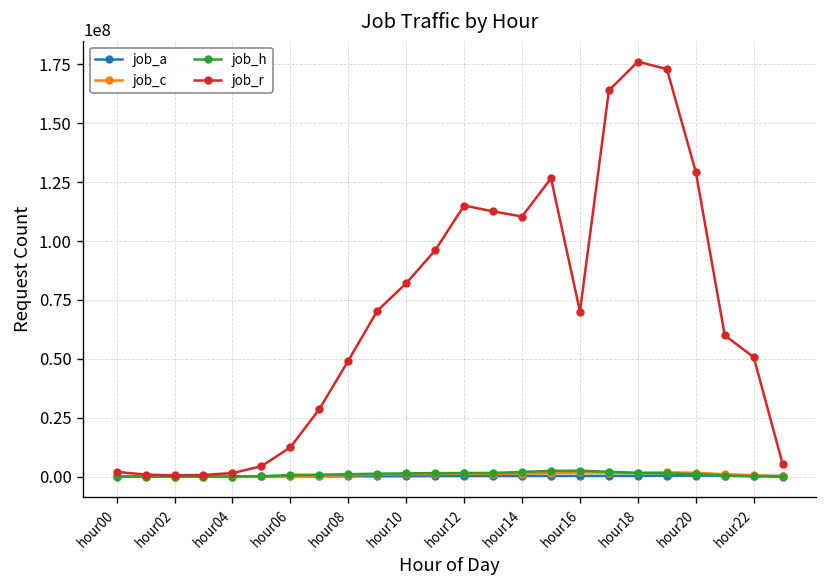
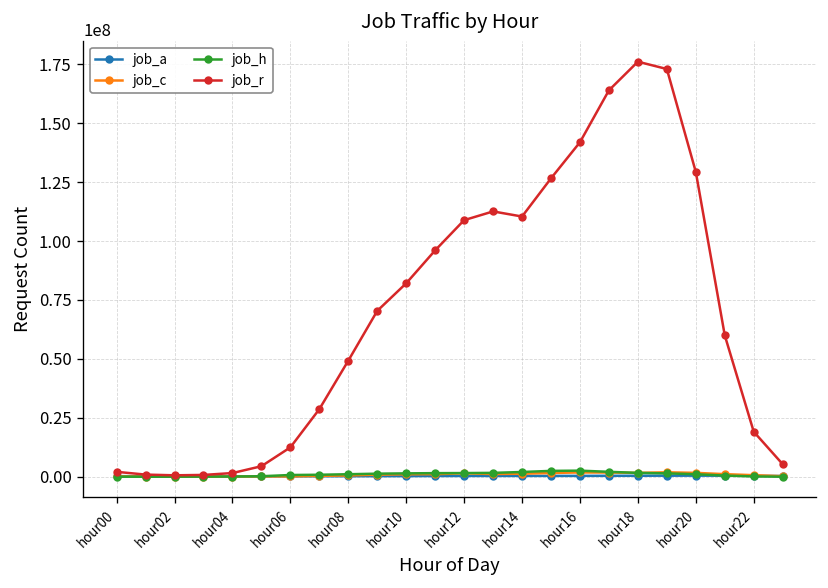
job_r, hour12: 115000000 -> 109000000
job_r, hour16: 70000000 -> 142000000
job_r, hour22: 51000000 -> 19000000
